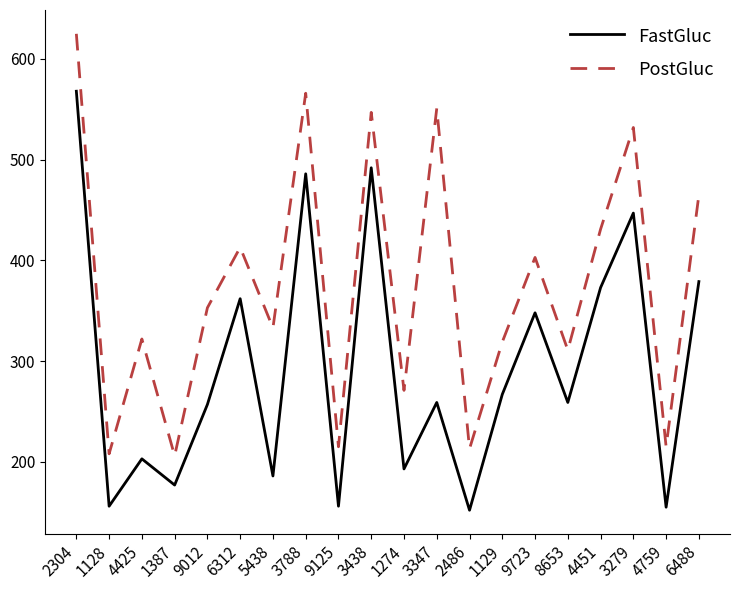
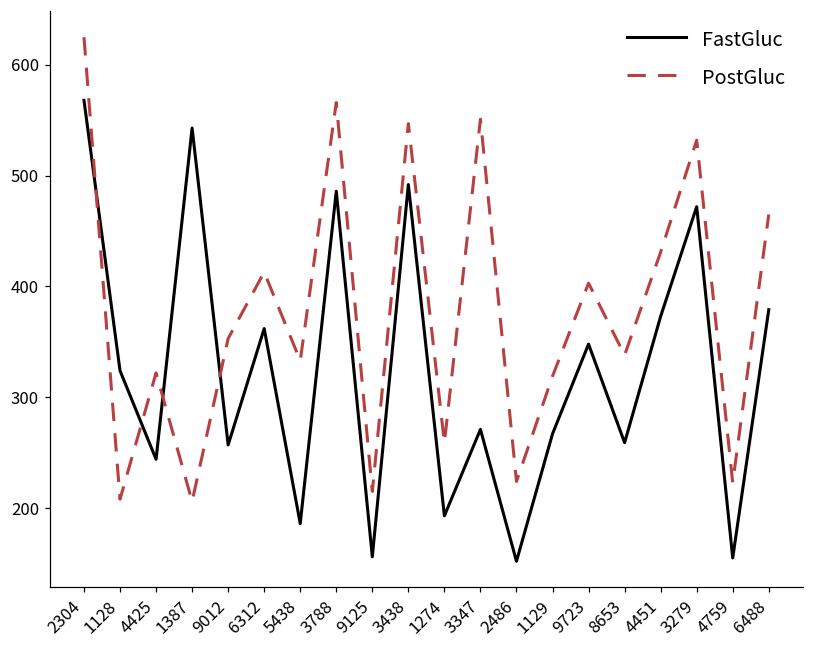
FastGluc, 1128: 156 -> 324
FastGluc, 4425: 203 -> 244
FastGluc, 1387: 177 -> 543
PostGluc, 1274: 271 -> 259
FastGluc, 3347: 259 -> 271
PostGluc, 2486: 213 -> 224
PostGluc, 8653: 311 -> 338
FastGluc, 3279: 447 -> 472
PostGluc, 4759: 215 -> 223
